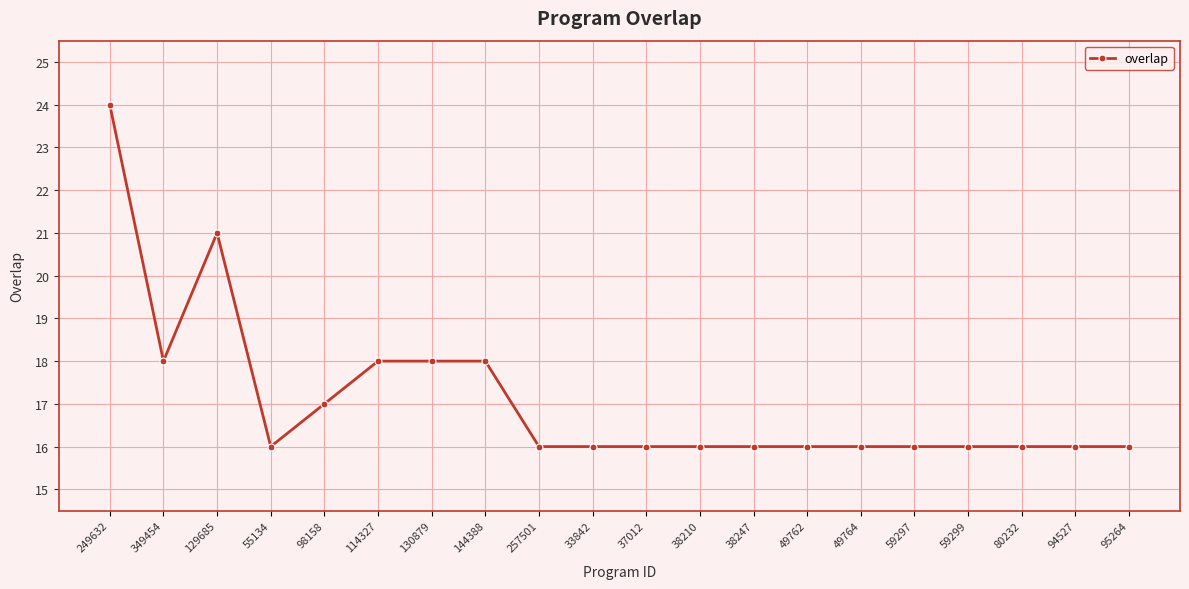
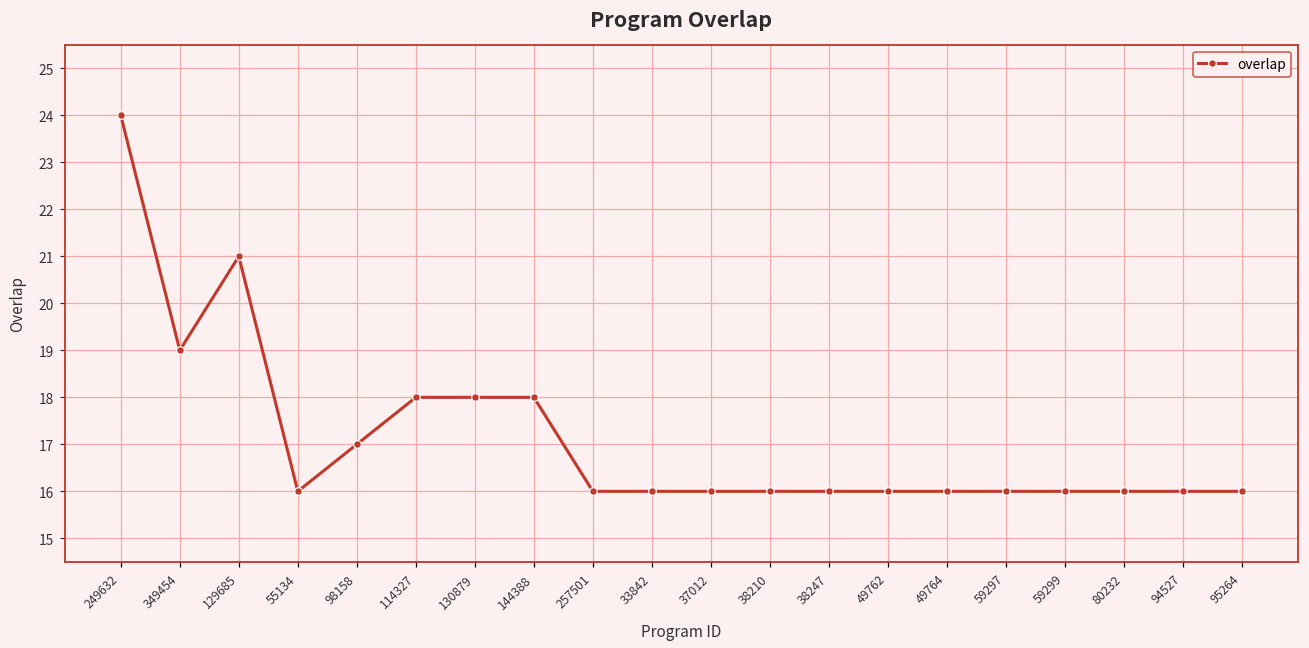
349454: 18 -> 19
